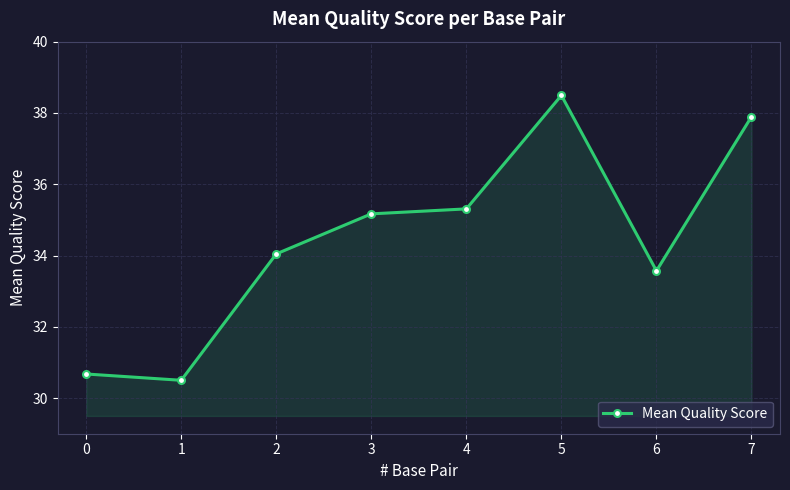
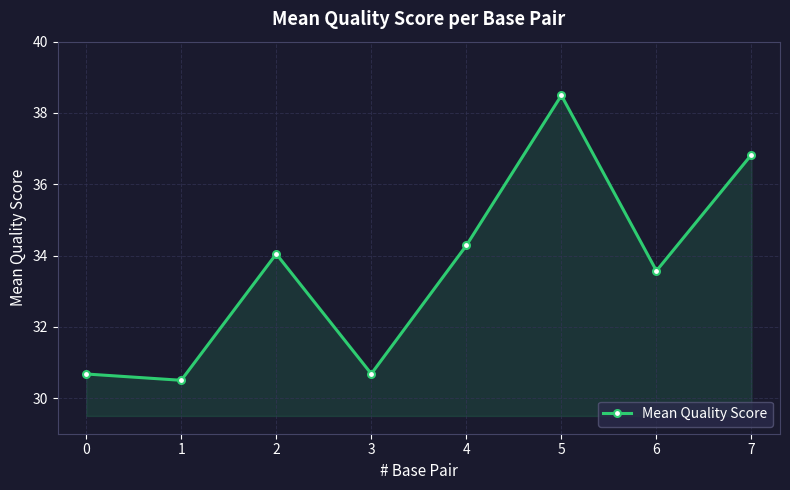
3: 35.2 -> 30.7
4: 35.3 -> 34.3
7: 37.9 -> 36.8
